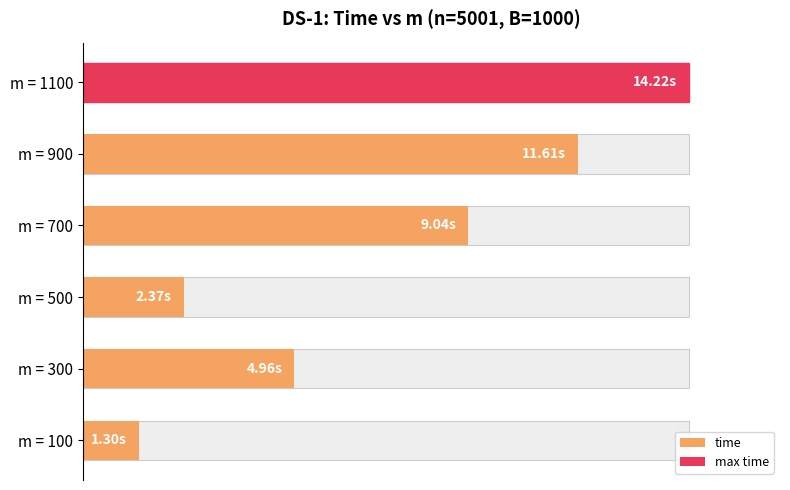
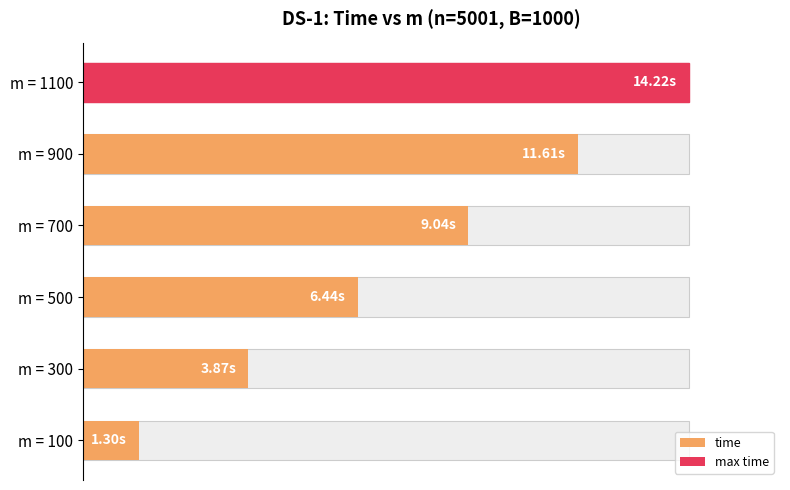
time, m = 500: 2.37s -> 6.44s
time, m = 300: 4.96s -> 3.87s
